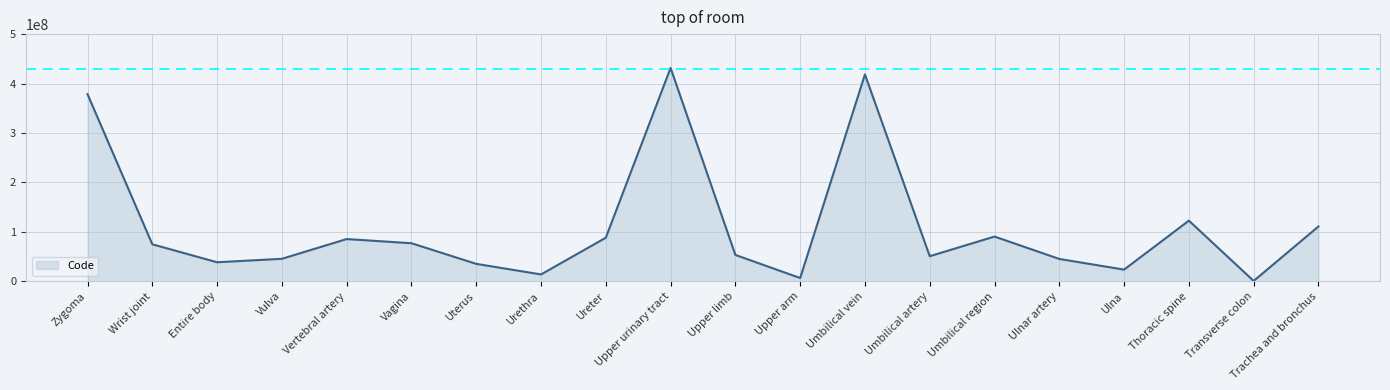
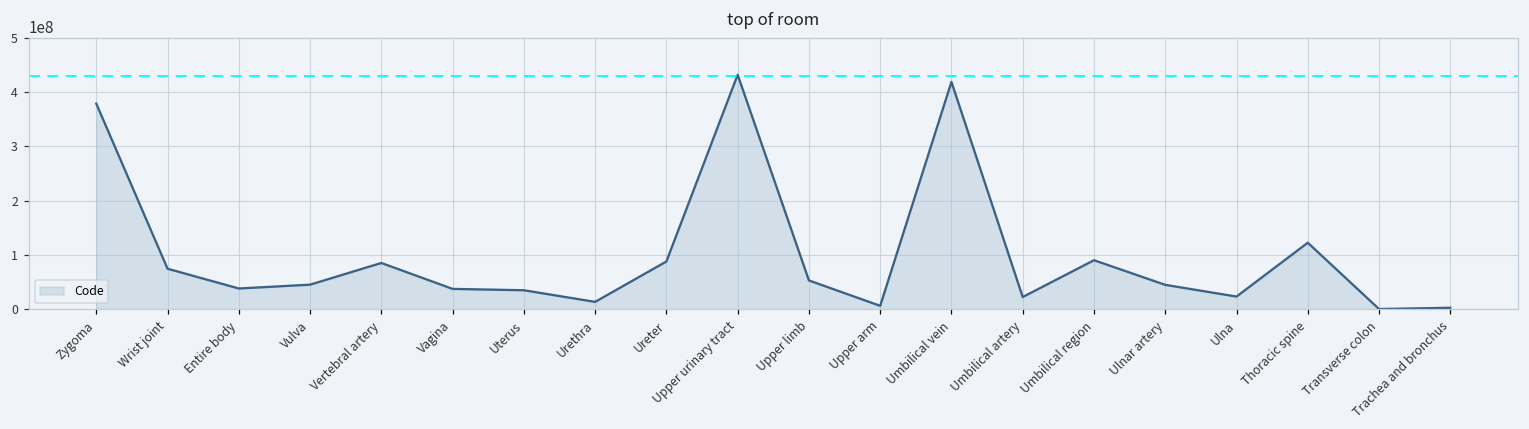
Vagina: 80000000 -> 40000000
Umbilical artery: 50000000 -> 20000000
Trachea and bronchus: 110000000 -> 0
